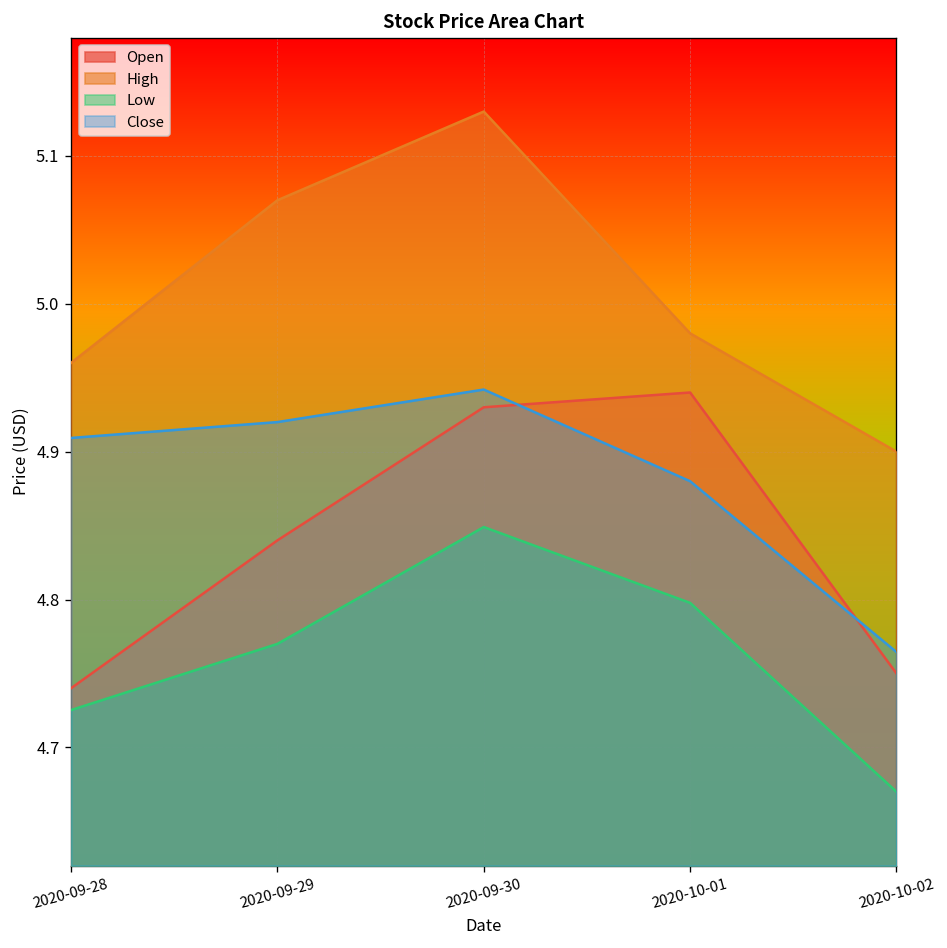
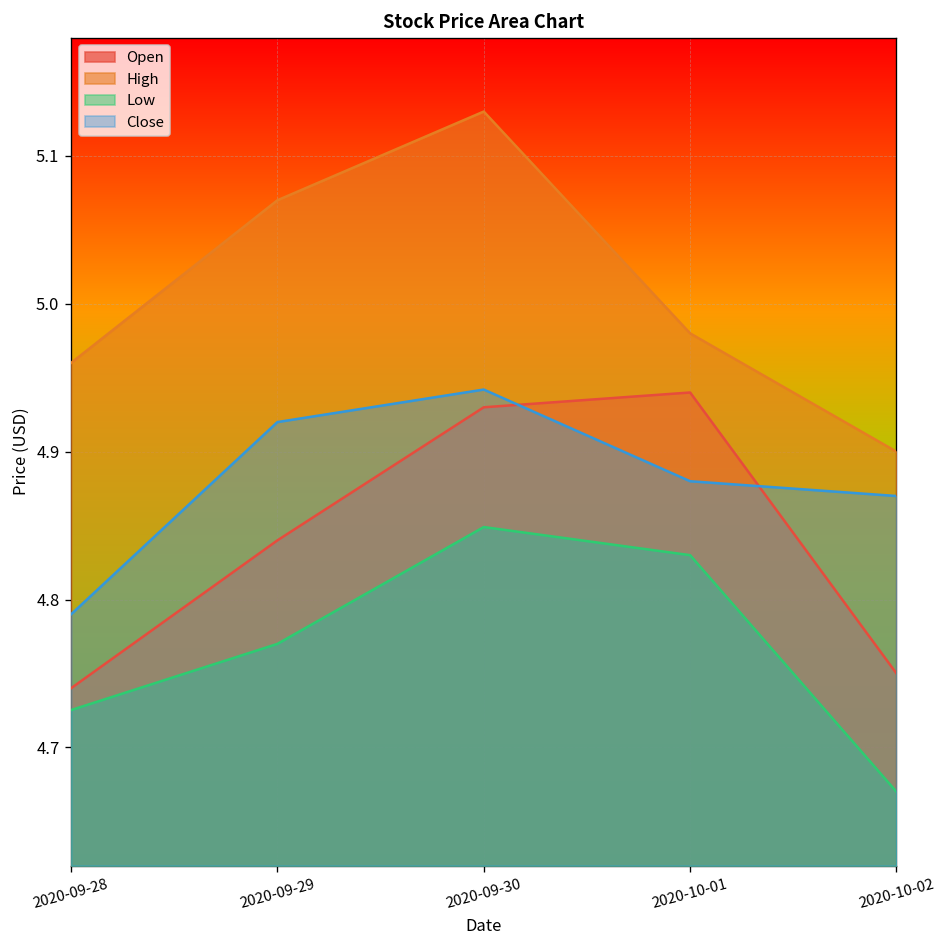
Close, 2020-09-28: 4.909 -> 4.790
Low, 2020-10-01: 4.798 -> 4.830
Close, 2020-10-02: 4.764 -> 4.870
